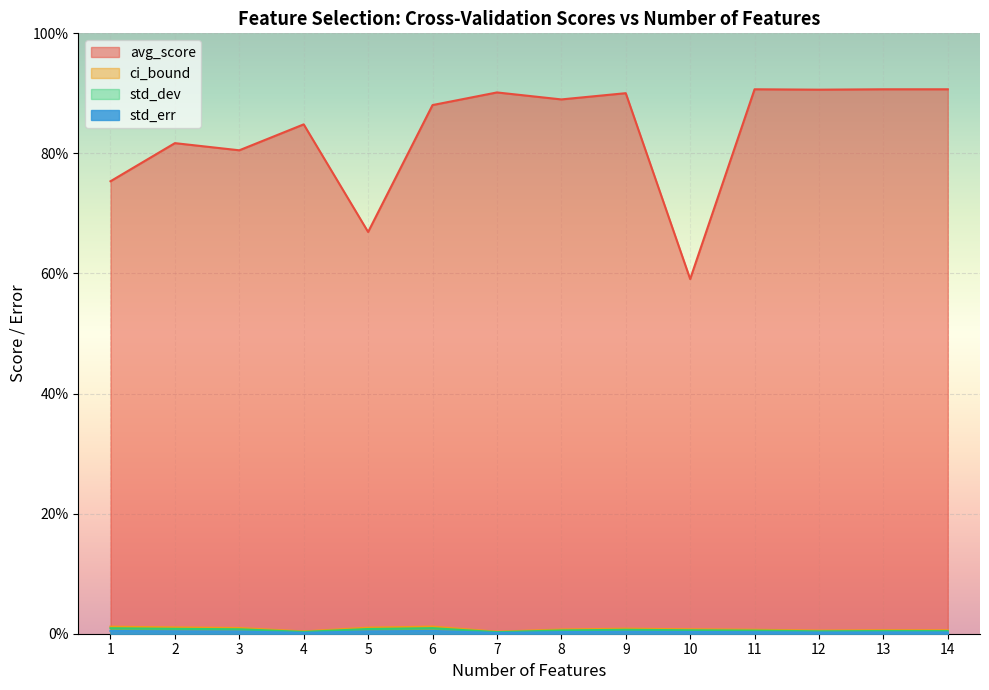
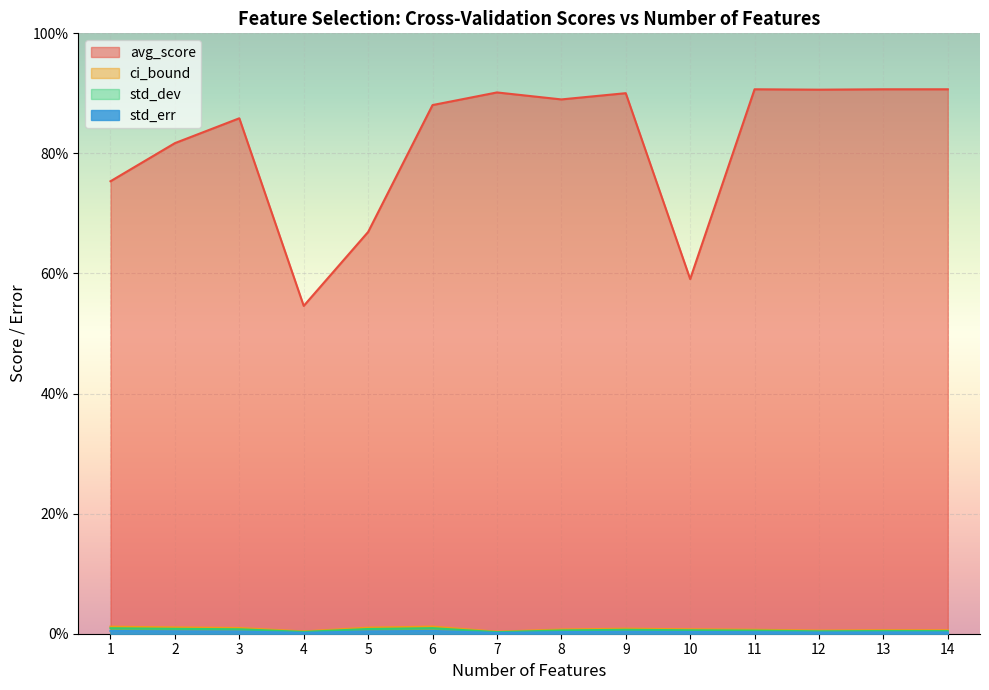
avg_score, 3: 81% -> 86%
avg_score, 4: 85% -> 55%
